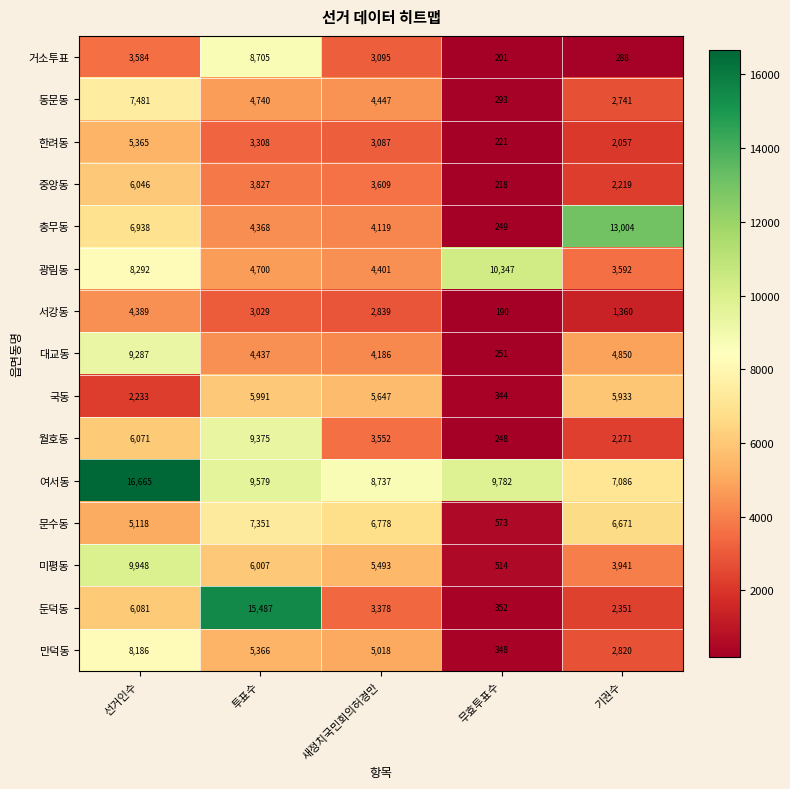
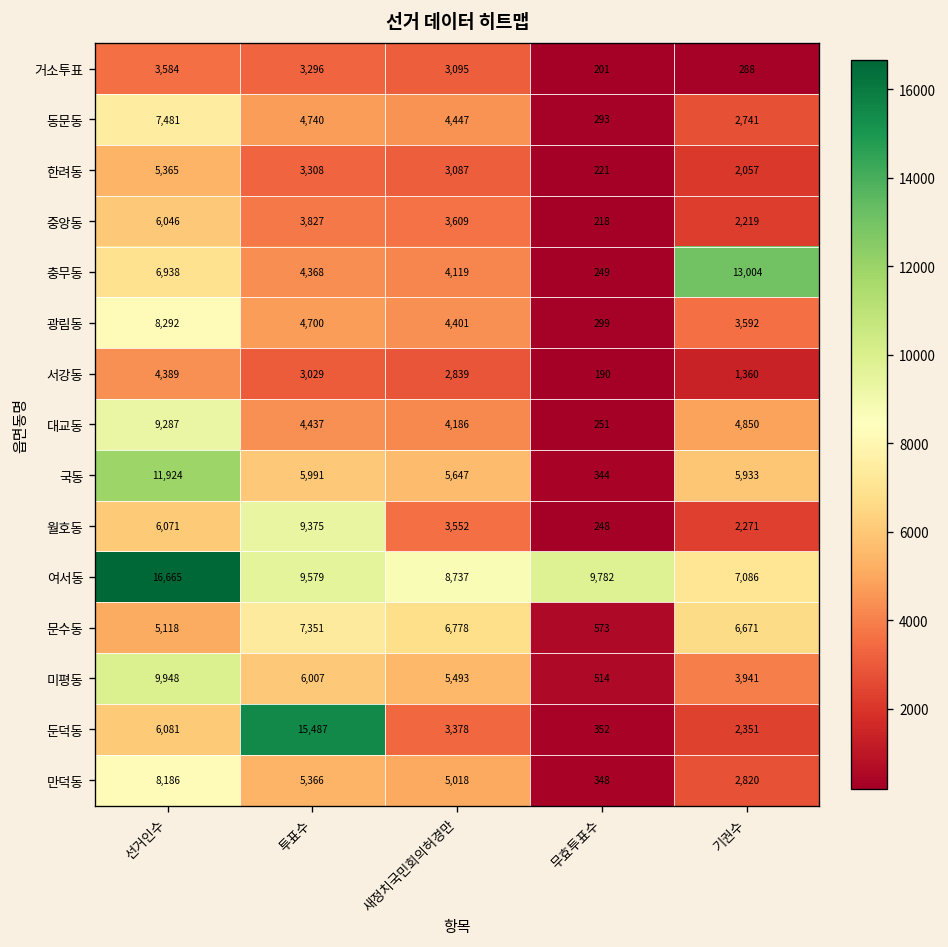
거소투표, 투표수: 8,705 -> 3,296
광림동, 무효투표수: 10,347 -> 299
국동, 선거인수: 2,233 -> 11,924
